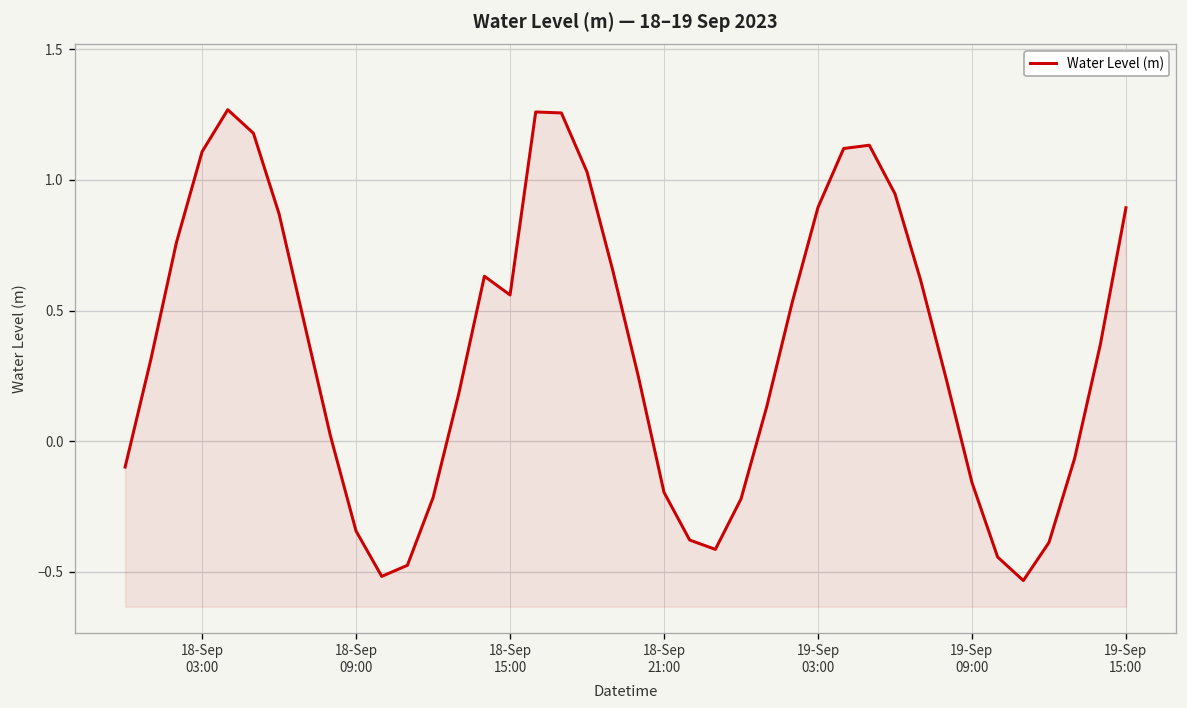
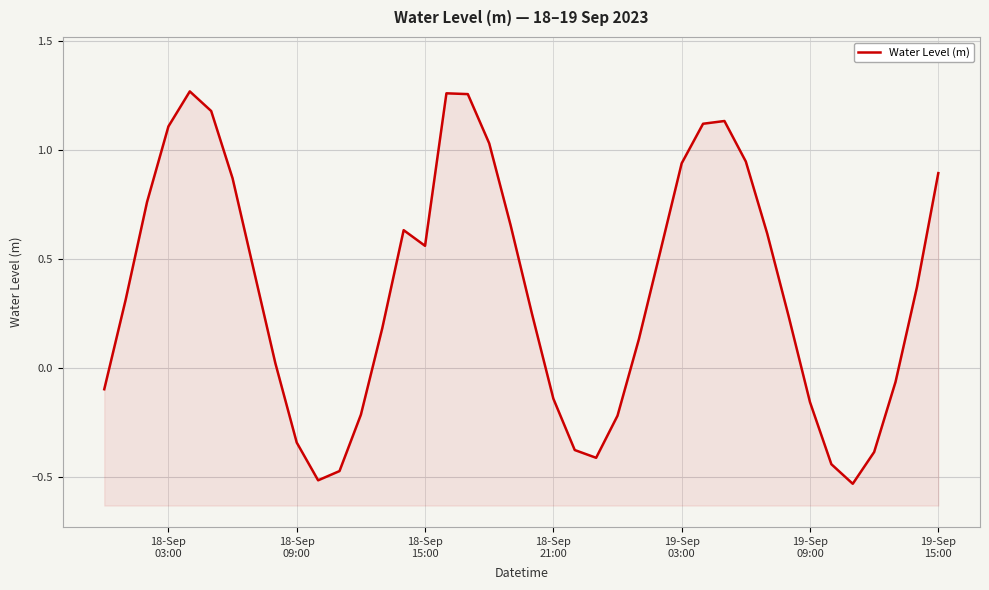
18-Sep 21:00: -0.20 -> -0.14
19-Sep 03:00: 0.90 -> 0.94
